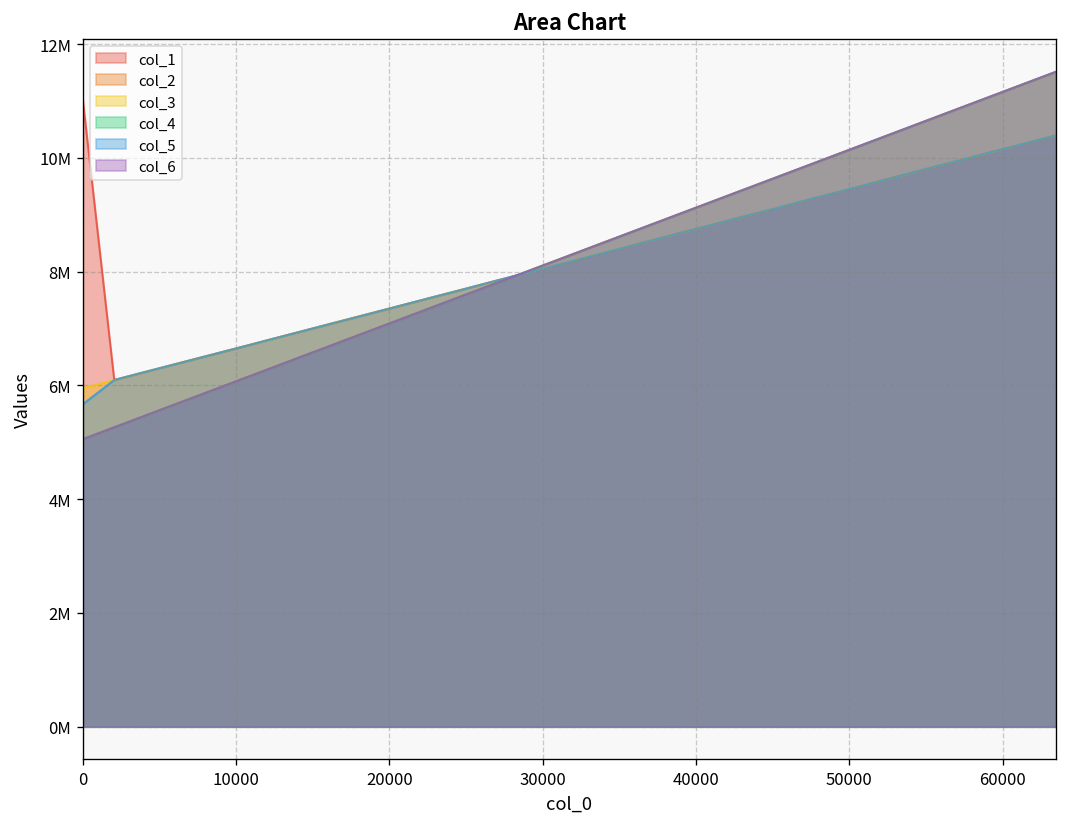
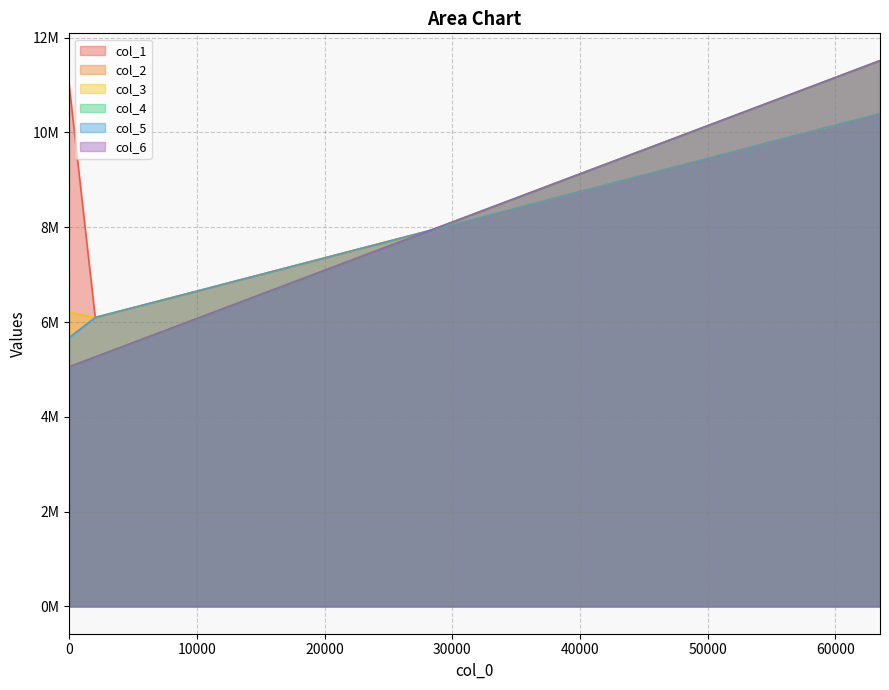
col_3, 0: 6000000 -> 6200000
